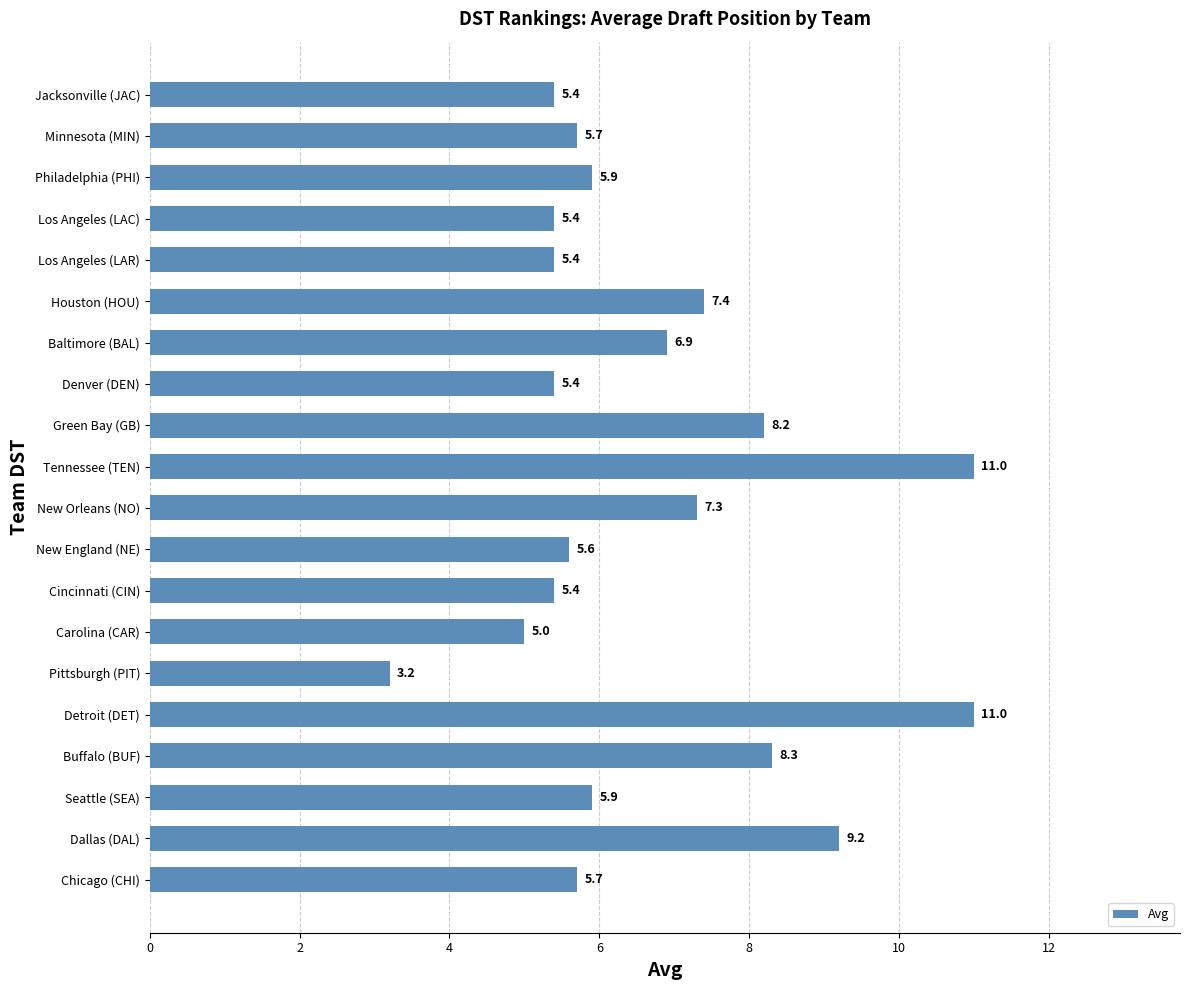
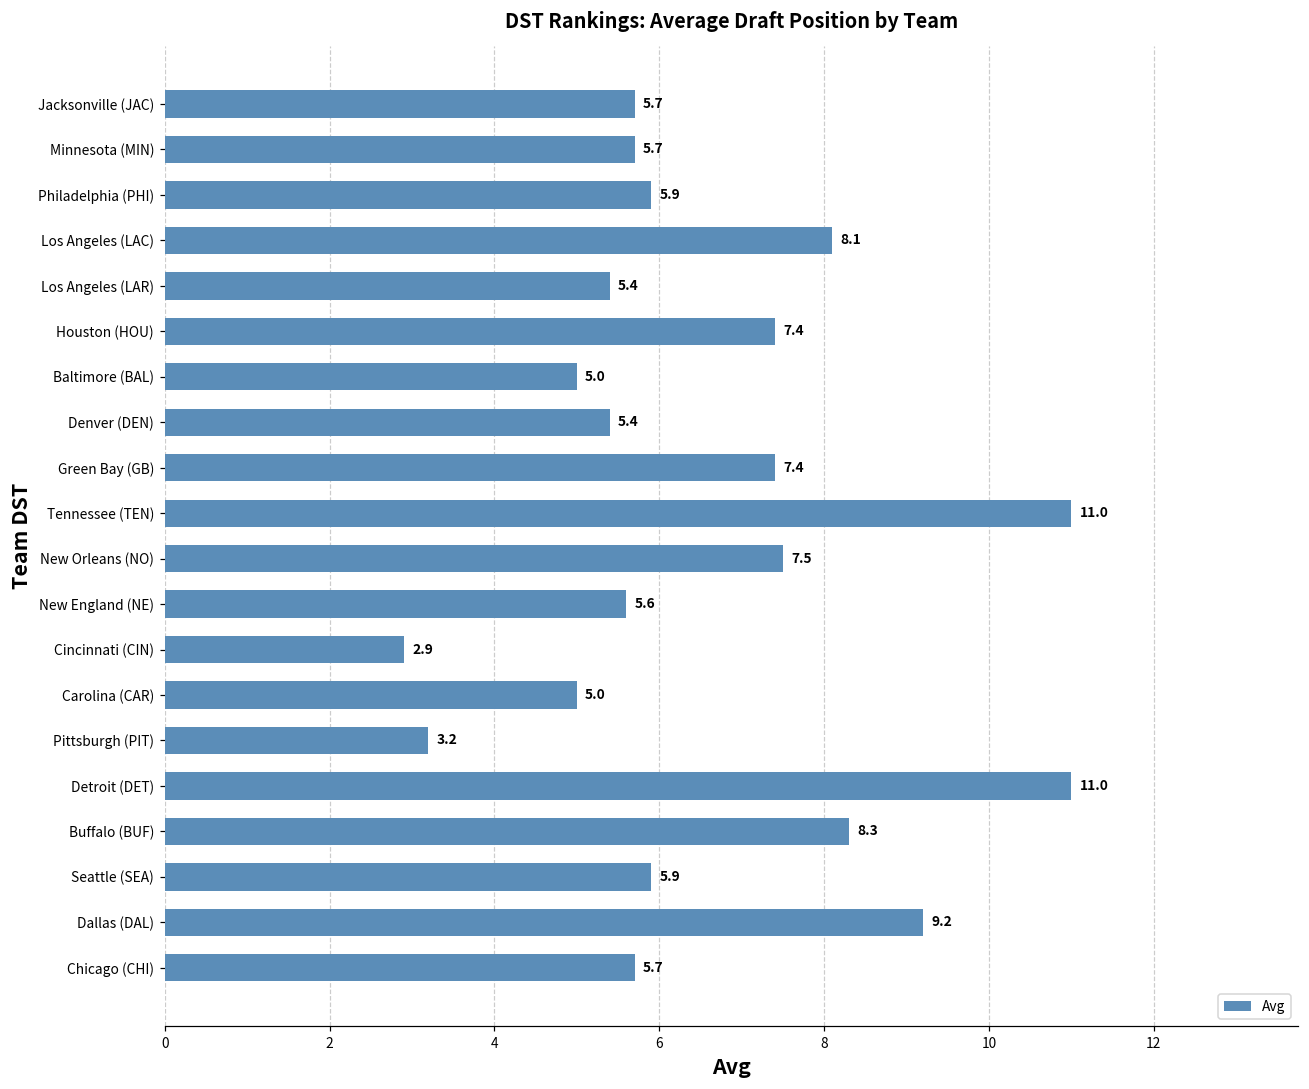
Jacksonville (JAC): 5.4 -> 5.7
Los Angeles (LAC): 5.4 -> 8.1
Baltimore (BAL): 6.9 -> 5.0
Green Bay (GB): 8.2 -> 7.4
New Orleans (NO): 7.3 -> 7.5
Cincinnati (CIN): 5.4 -> 2.9
